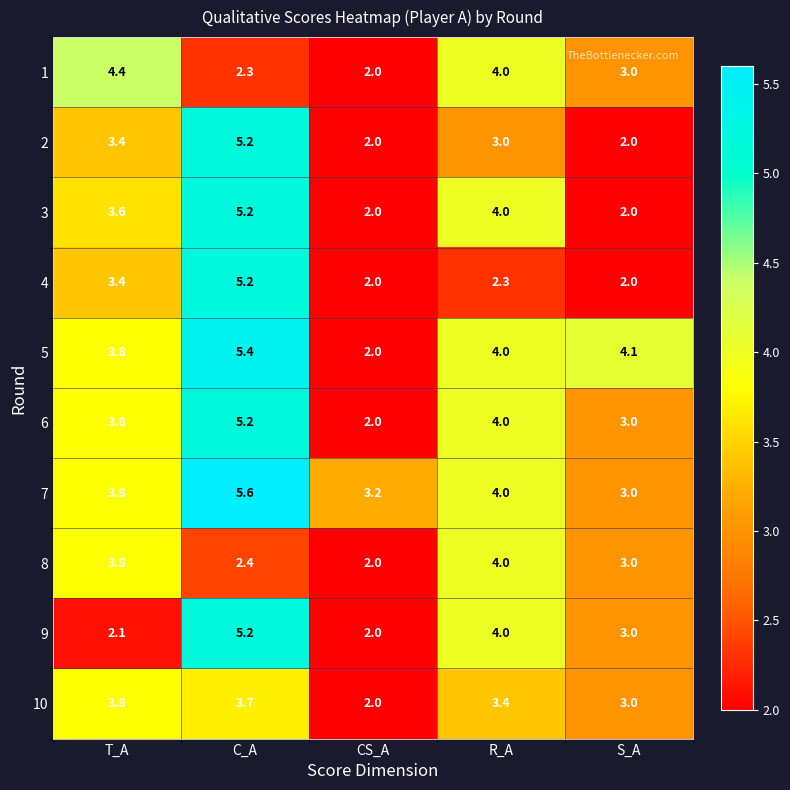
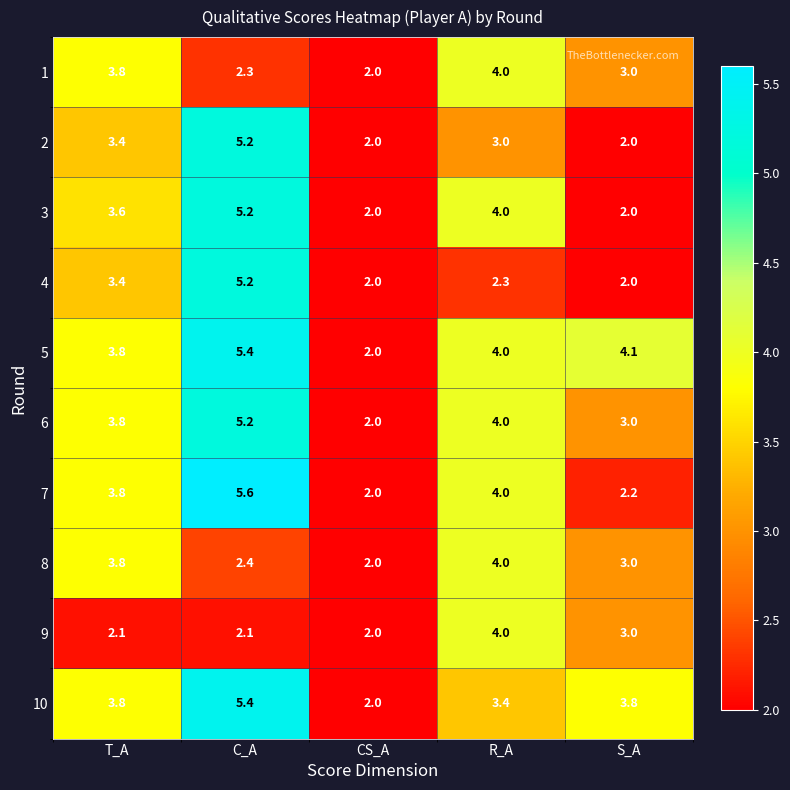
1, T_A: 4.4 -> 3.8
7, CS_A: 3.2 -> 2.0
7, S_A: 3.0 -> 2.2
9, C_A: 5.2 -> 2.1
10, C_A: 3.7 -> 5.4
10, S_A: 3.0 -> 3.8
